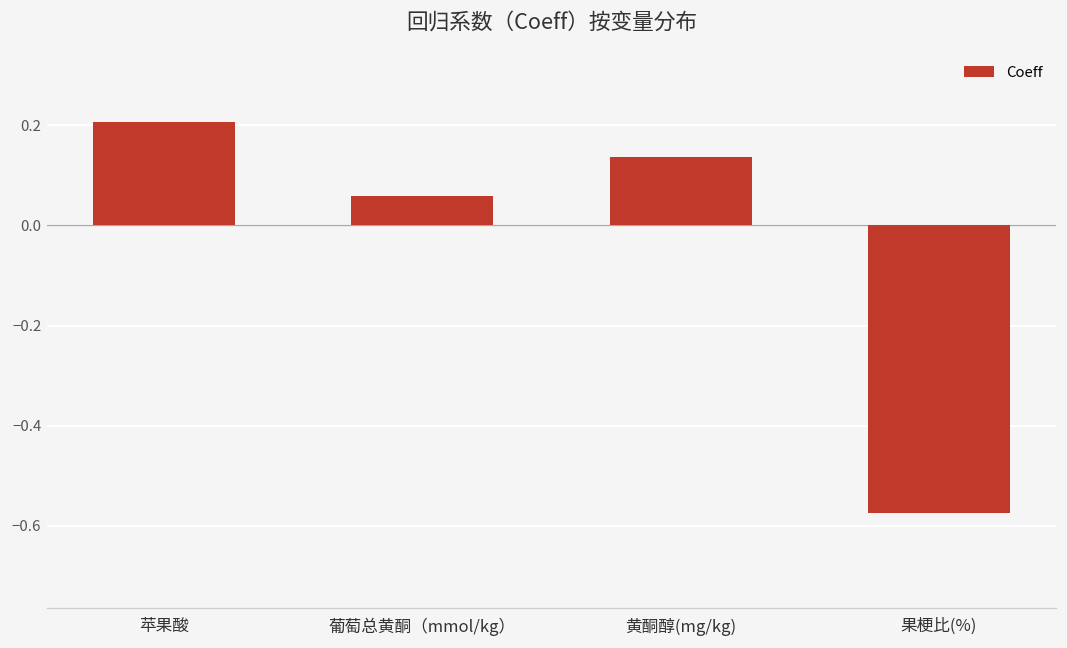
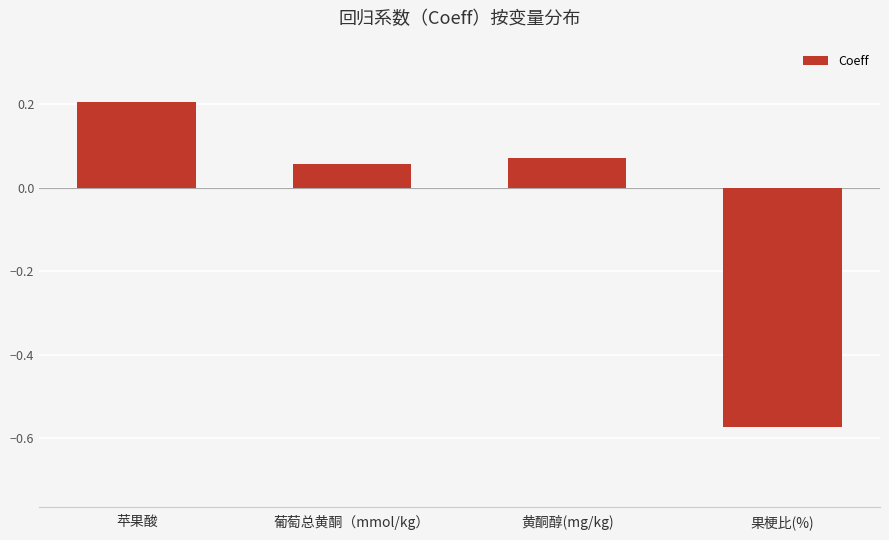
黄酮醇(mg/kg): 0.14 -> 0.07
